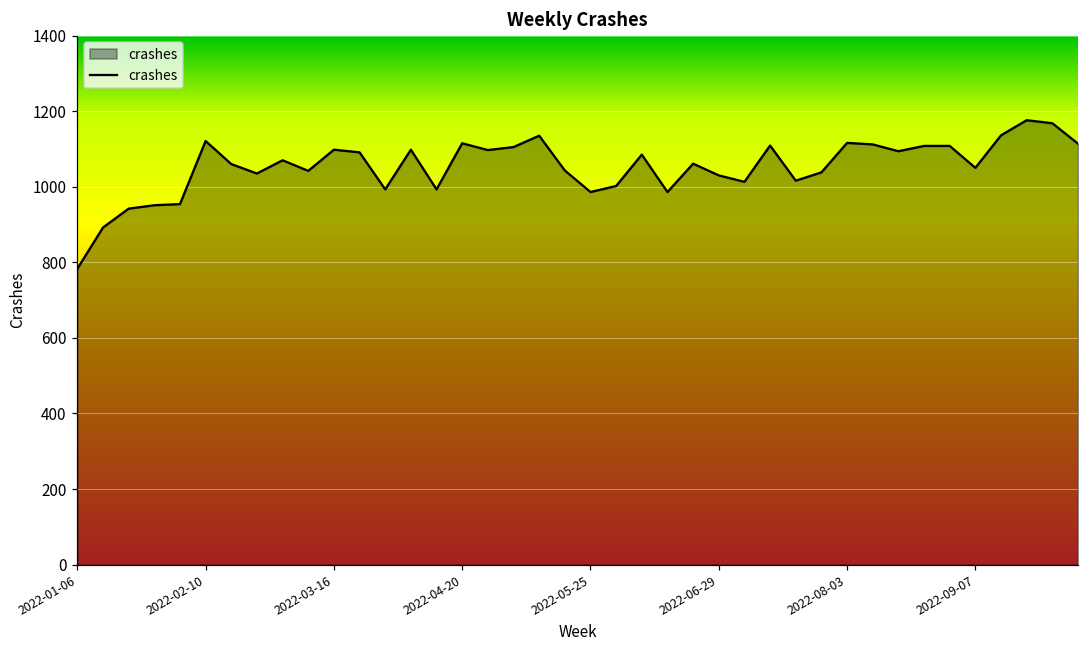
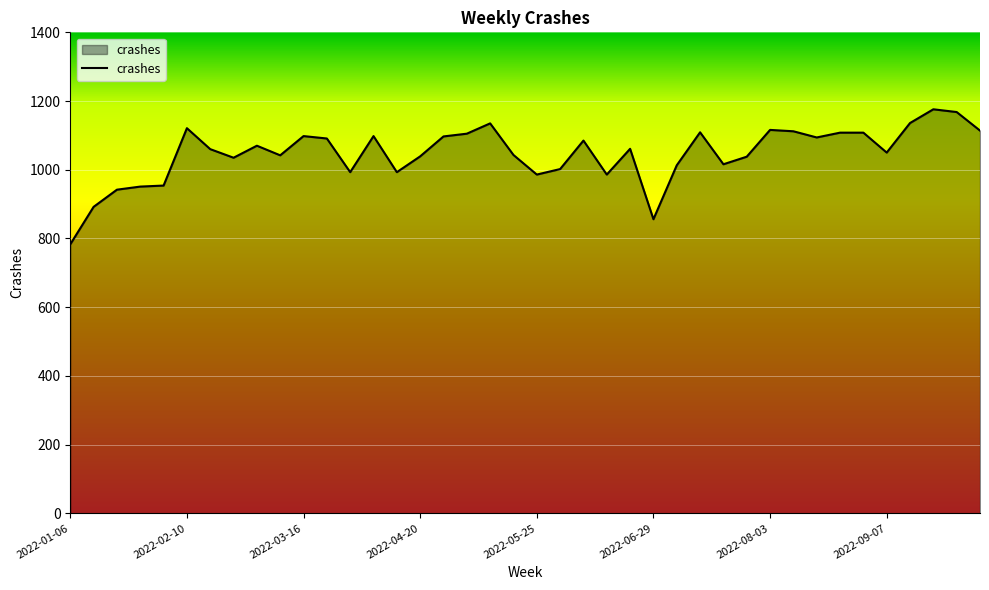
2022-04-20: 1120 -> 1040
2022-06-29: 1030 -> 860
